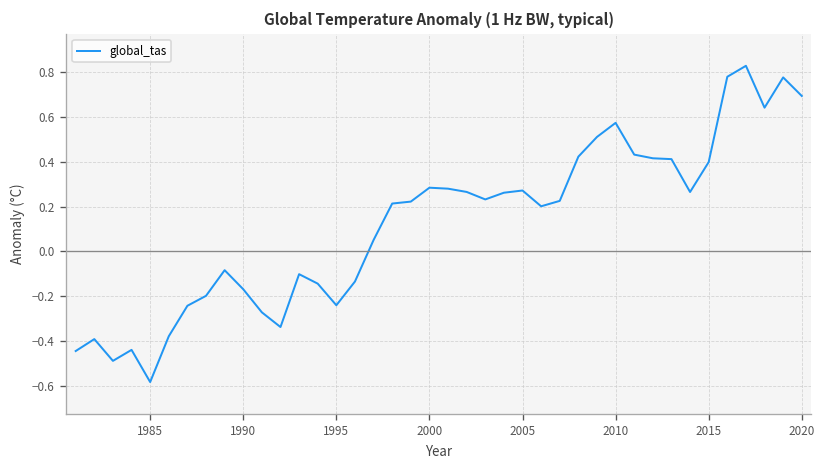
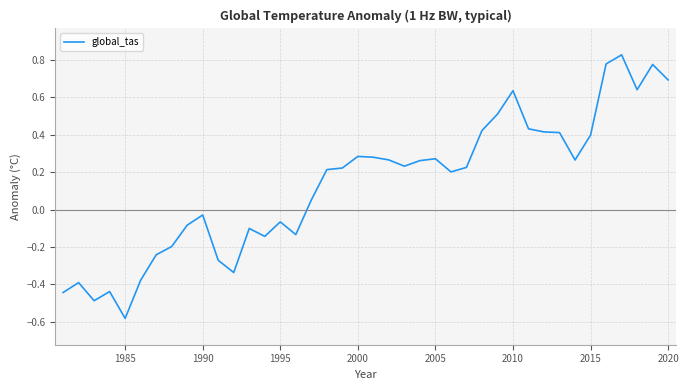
1990: -0.17 -> -0.03
1995: -0.24 -> -0.07
2010: 0.57 -> 0.64
